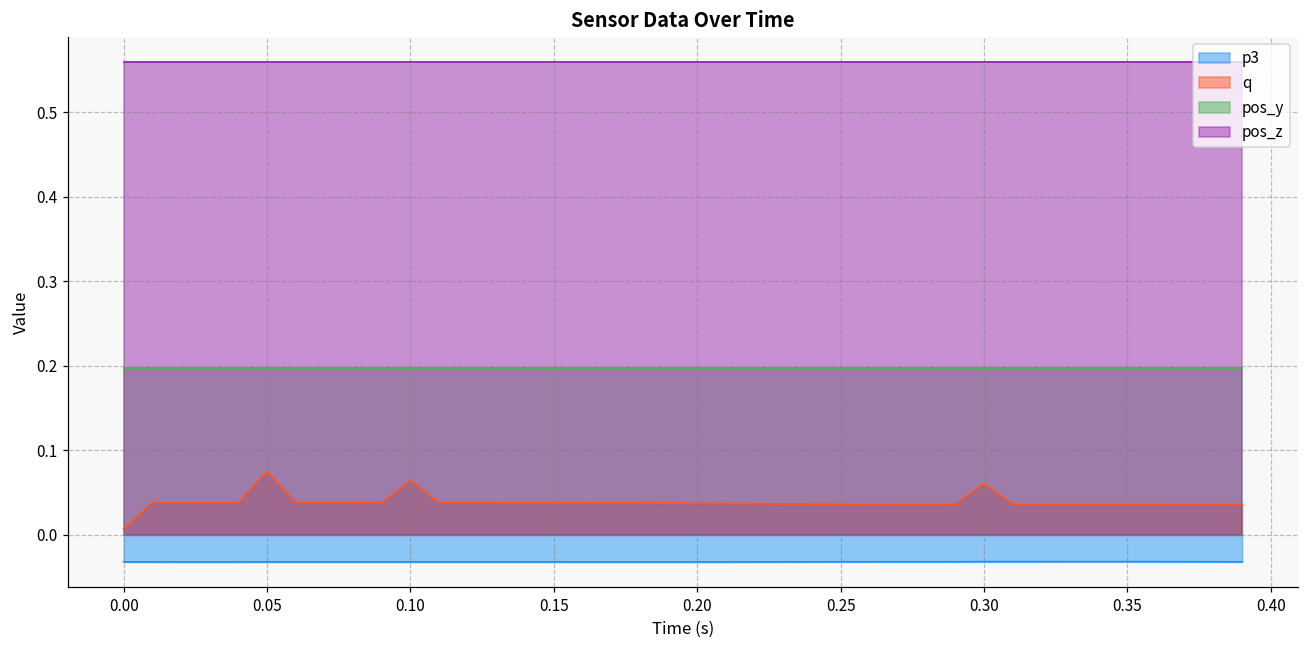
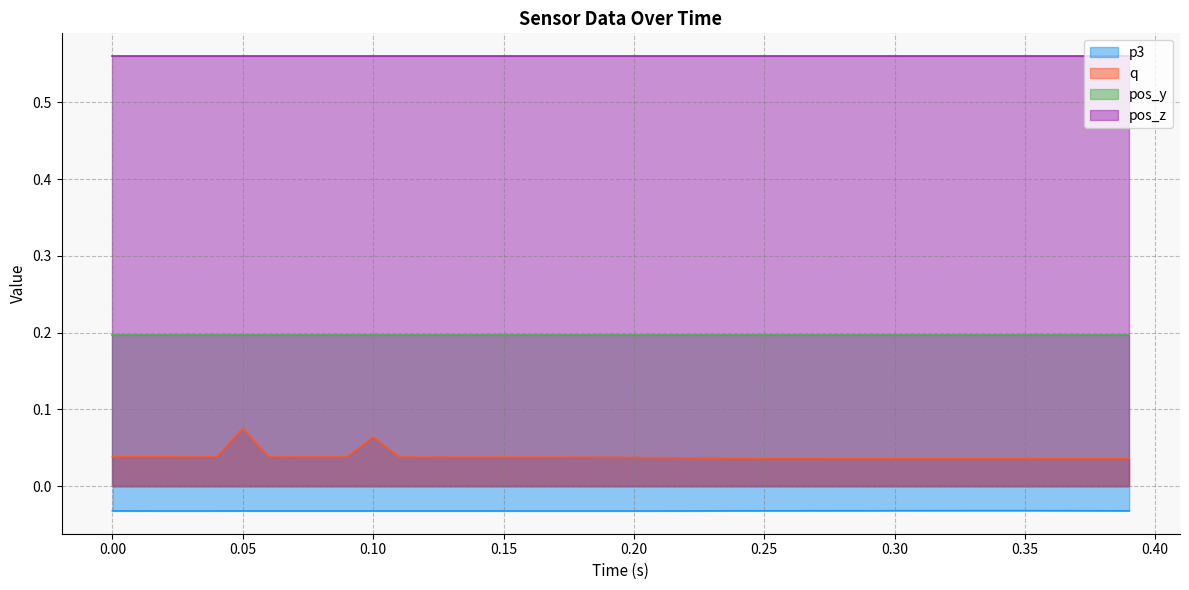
q, 0.00: 0.01 -> 0.04
q, 0.30: 0.06 -> 0.04
